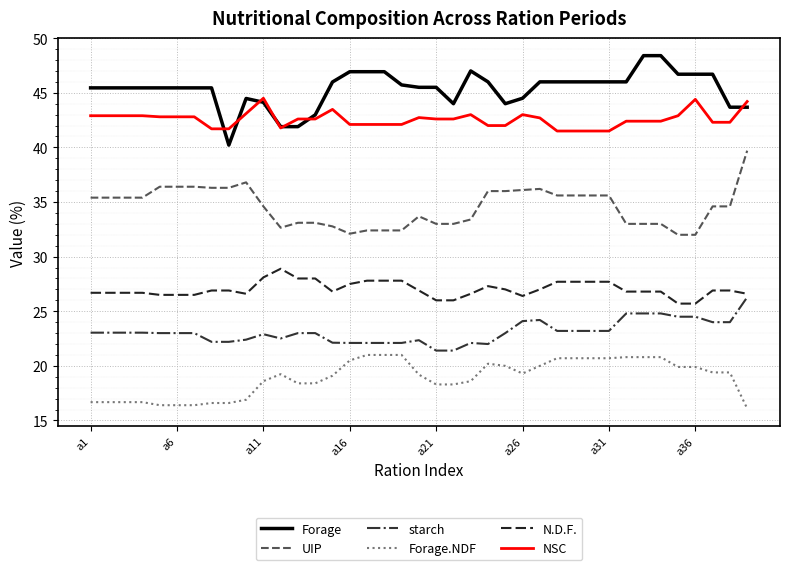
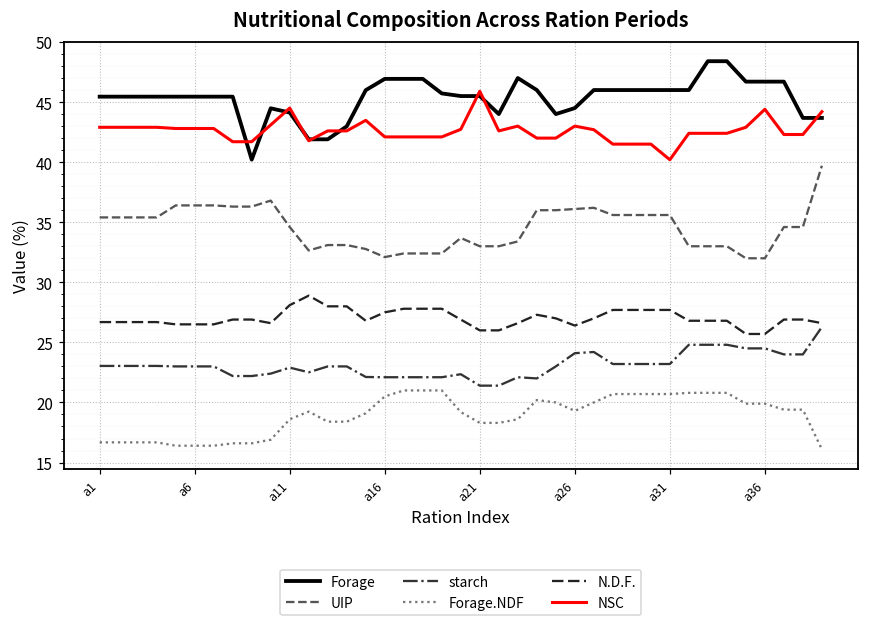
NSC, a21: 42.6 -> 45.9
NSC, a31: 41.5 -> 40.2
